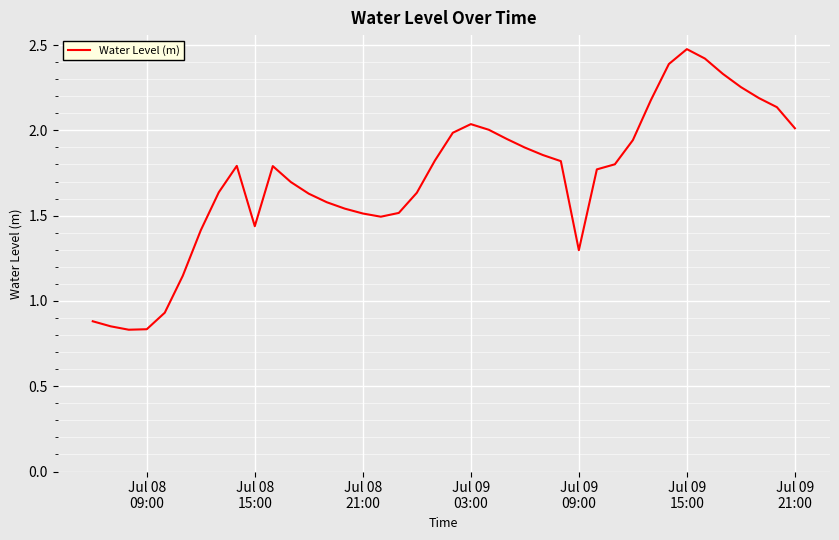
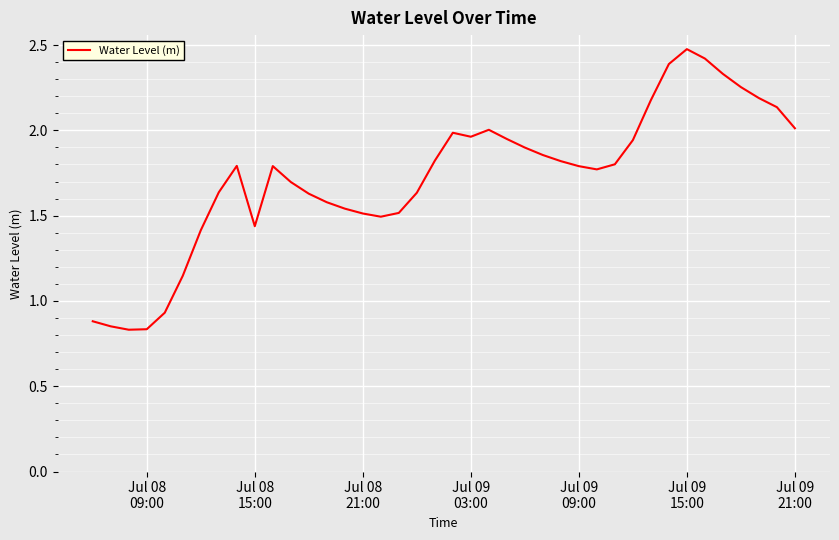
Jul 09 03:00: 2.04 -> 1.96
Jul 09 09:00: 1.30 -> 1.79
